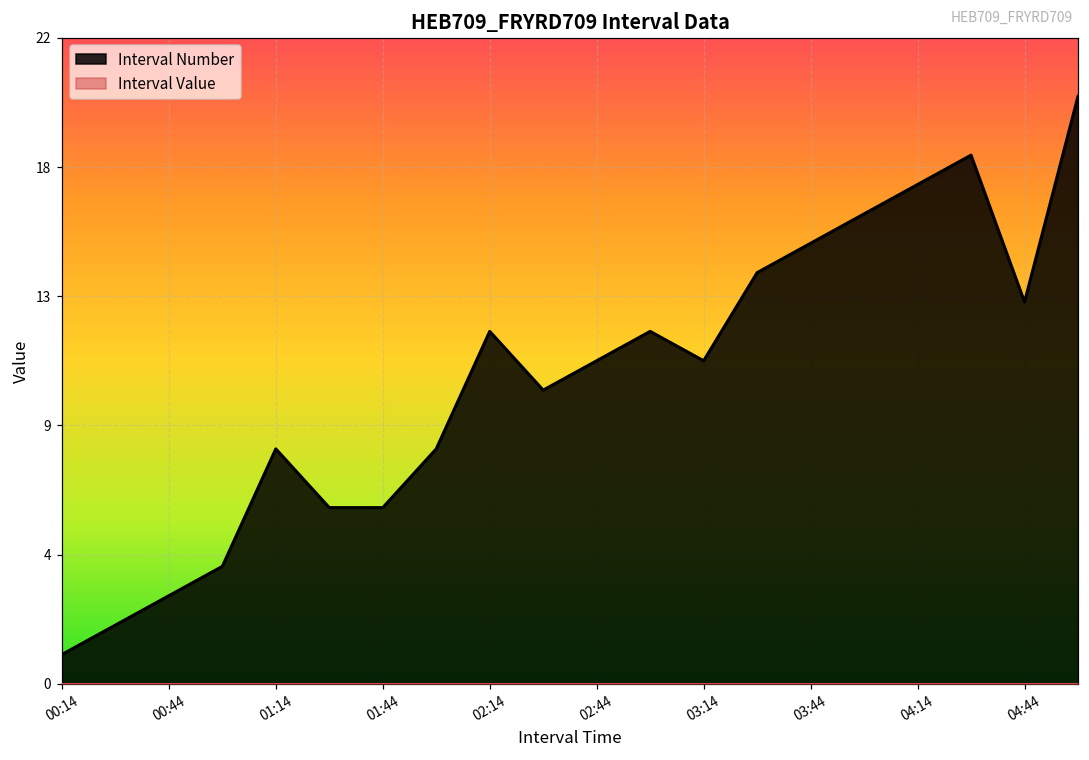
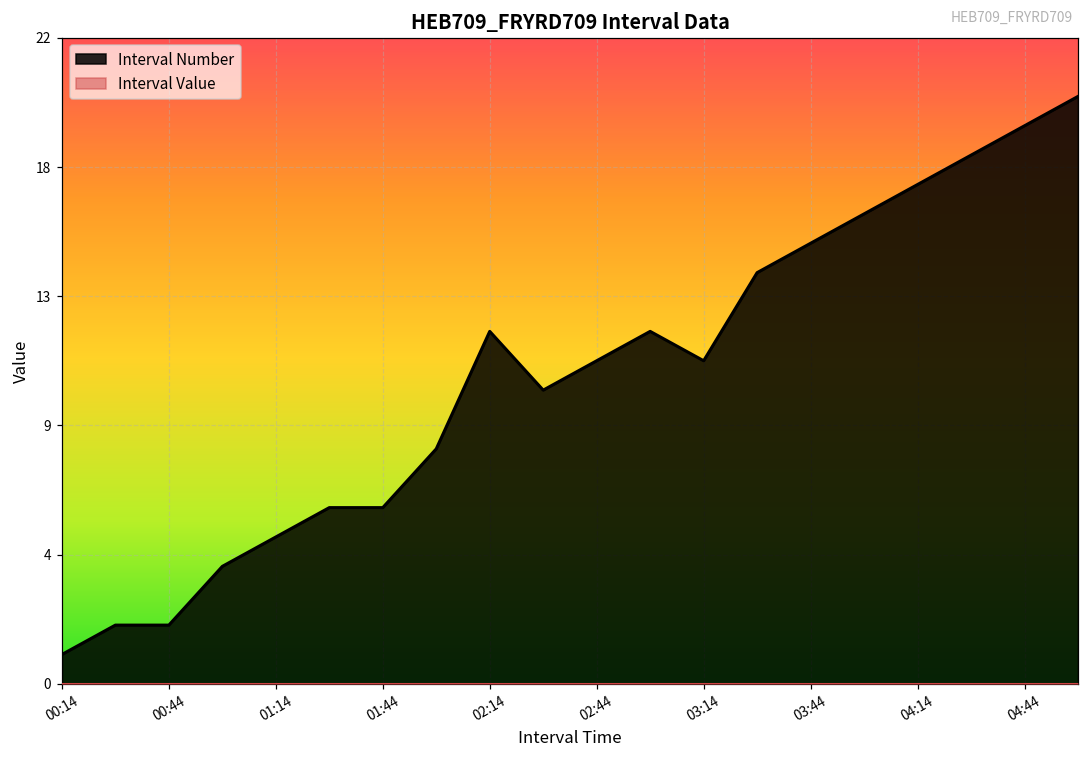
Interval Number, 00:44: 3 -> 2
Interval Number, 01:14: 8 -> 5
Interval Number, 04:44: 13 -> 19
